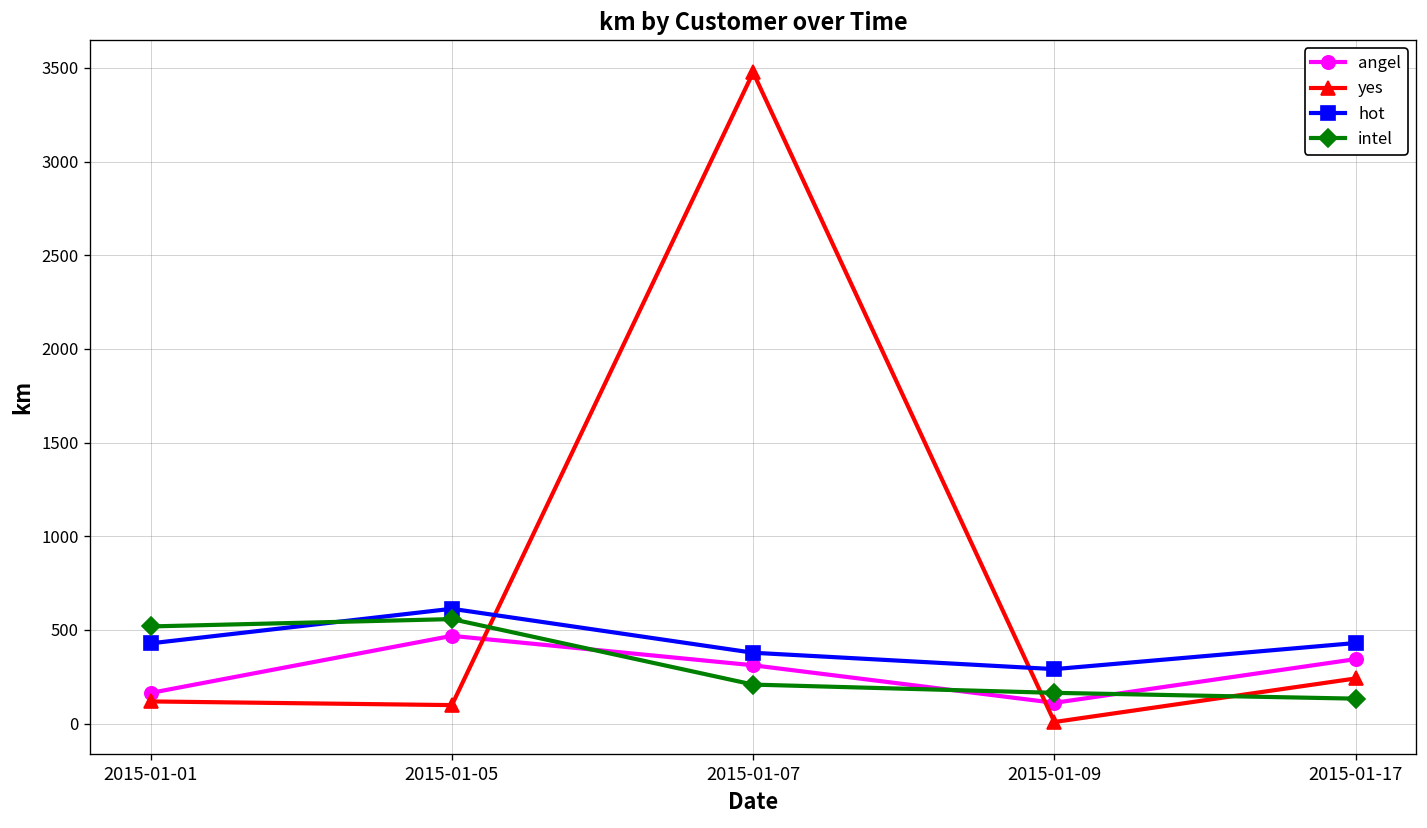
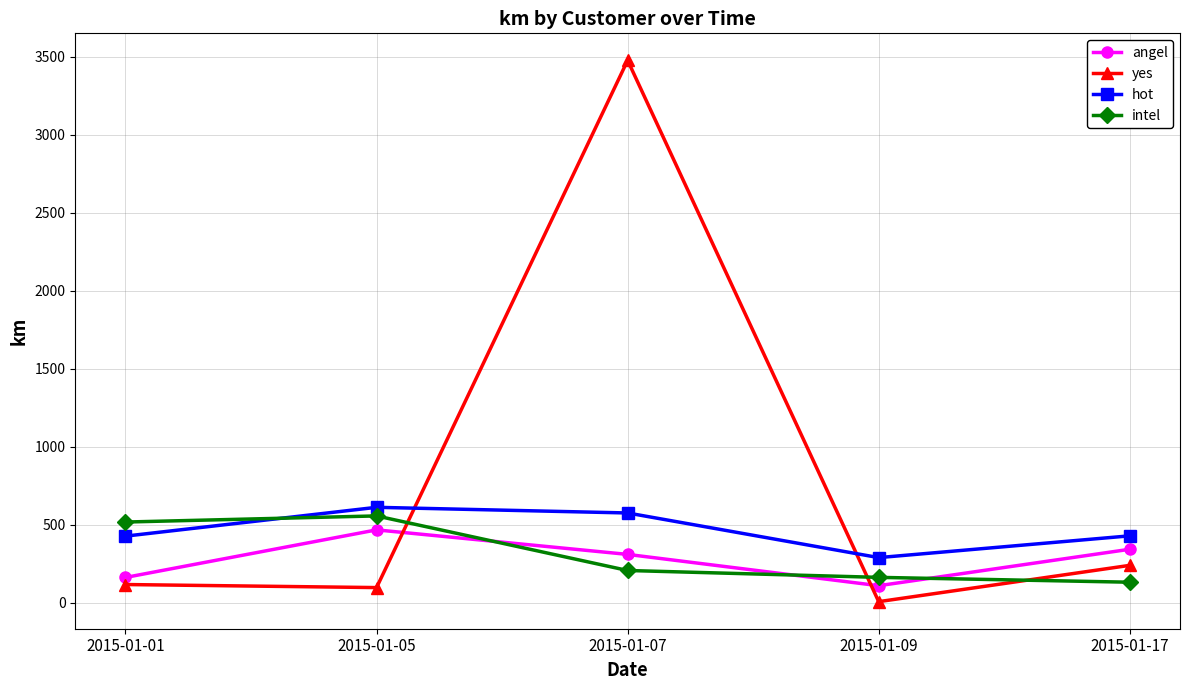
hot, 2015-01-07: 380 -> 580
